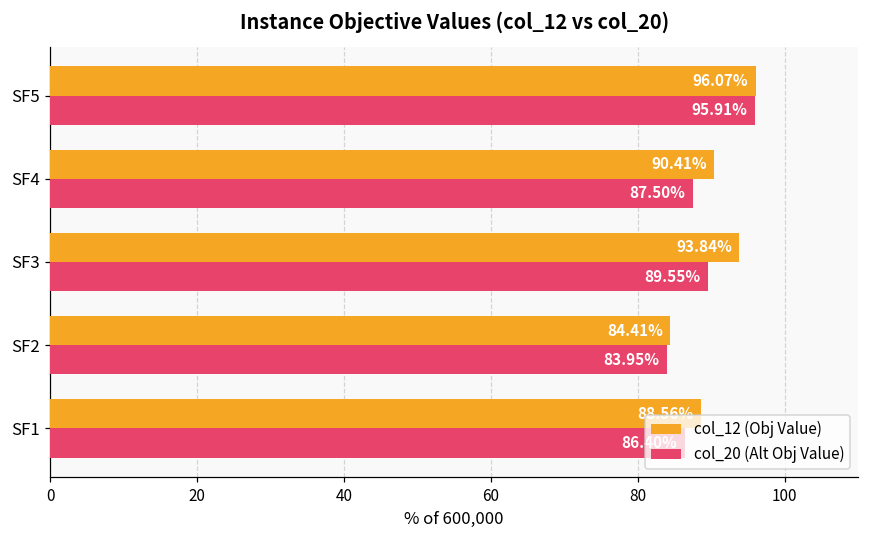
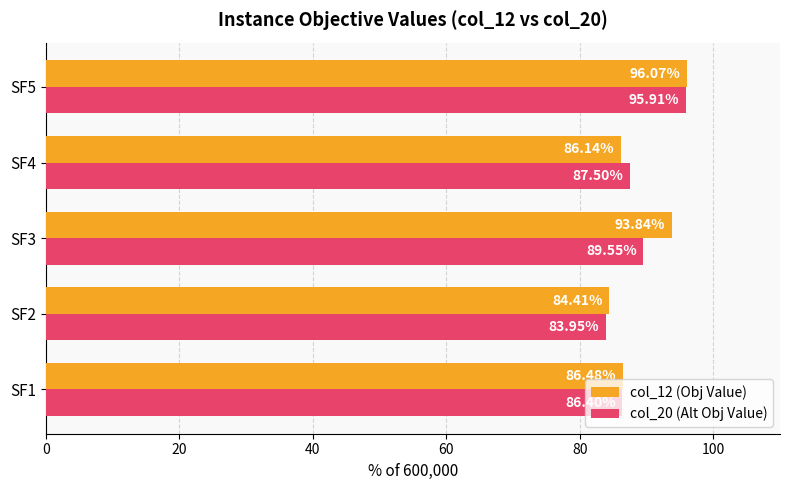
col_12 (Obj Value), SF4: 90.41% -> 86.14%
col_12 (Obj Value), SF1: 89 -> 86
